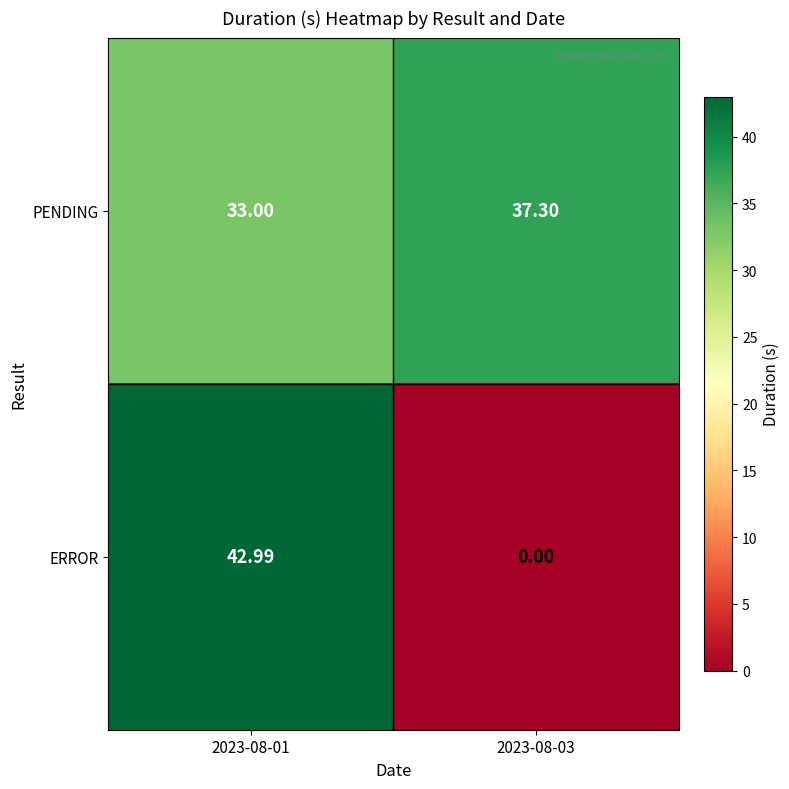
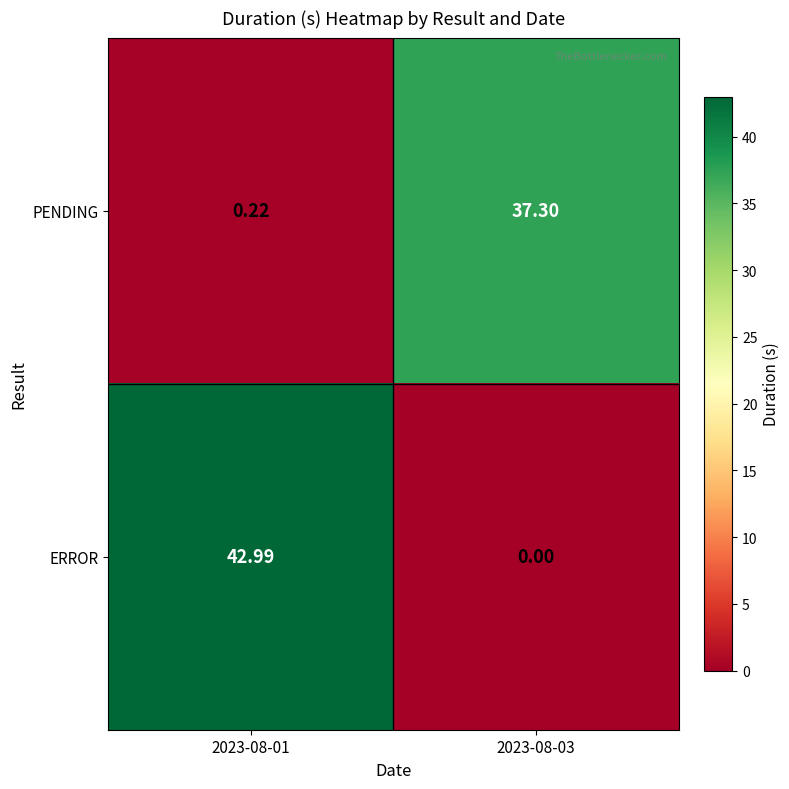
PENDING, 2023-08-01: 33.00 -> 0.22
